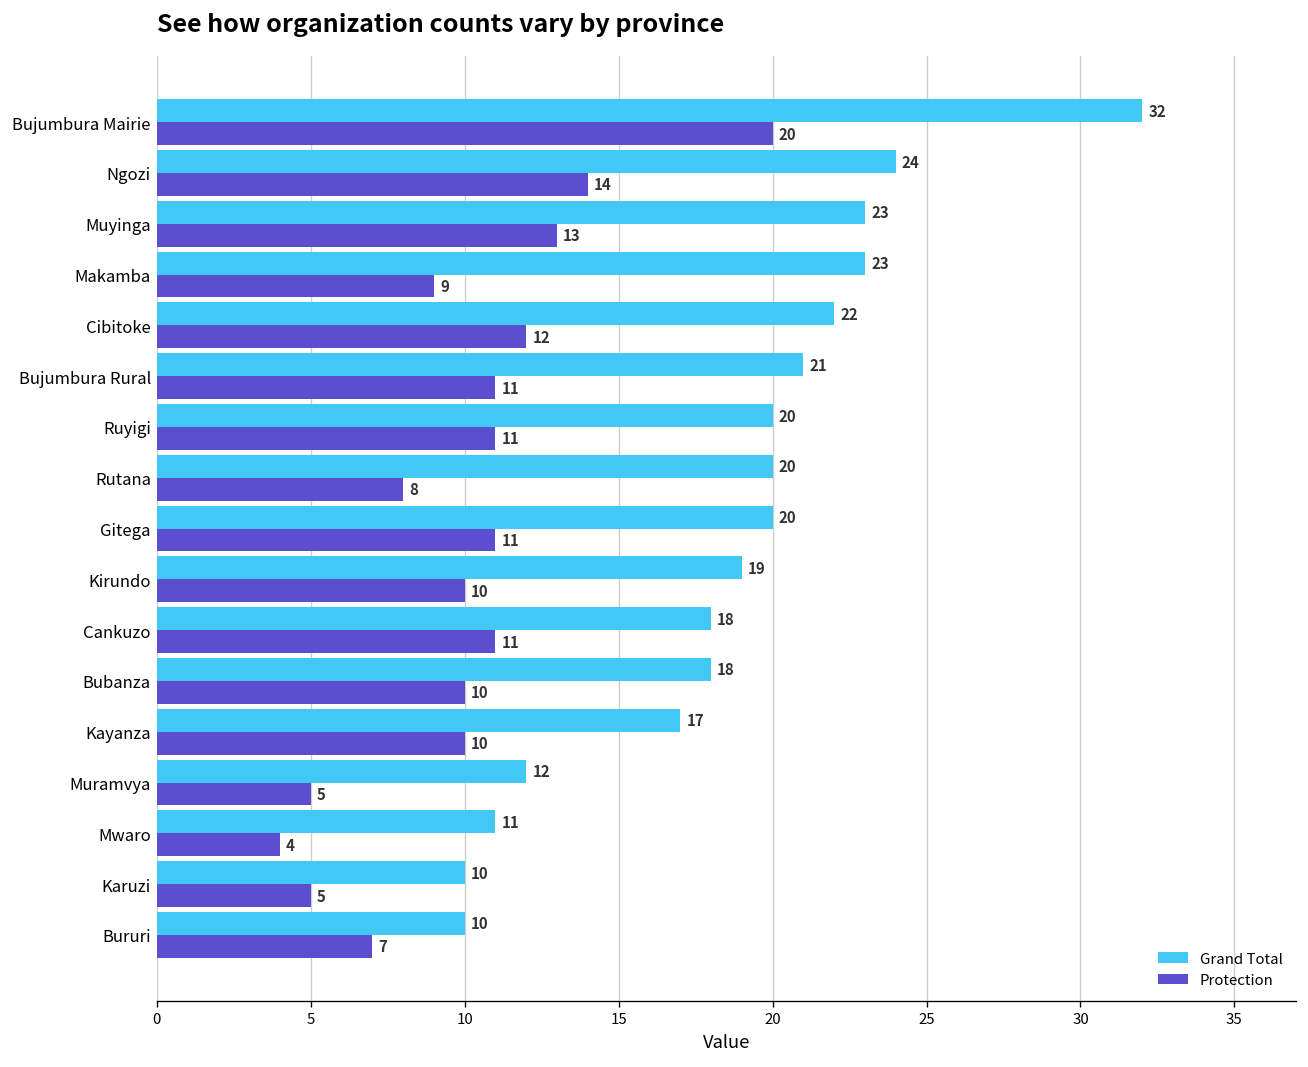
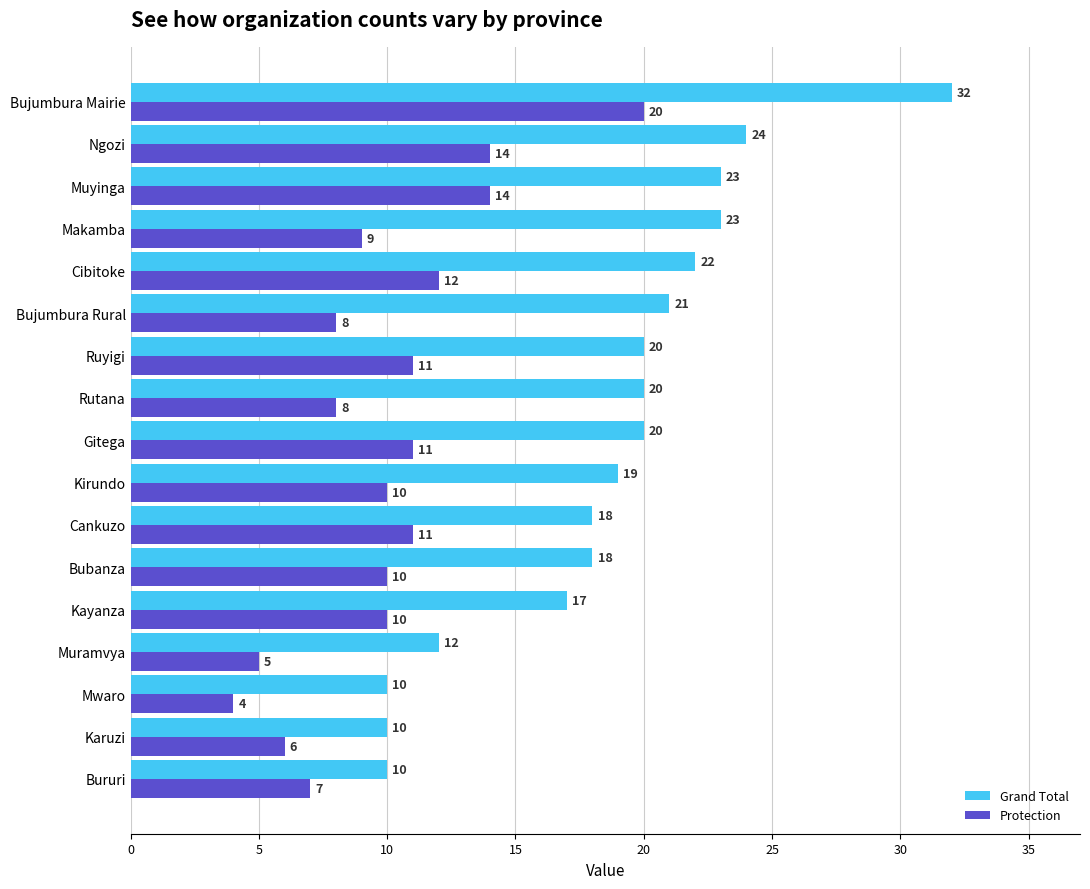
Protection, Muyinga: 13 -> 14
Protection, Bujumbura Rural: 11 -> 8
Grand Total, Mwaro: 11 -> 10
Protection, Karuzi: 5 -> 6
